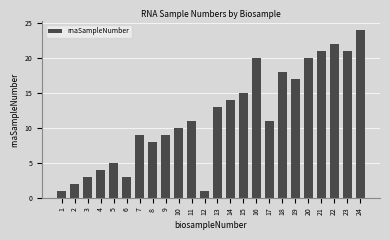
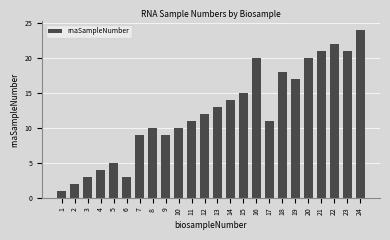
8: 8 -> 10
12: 1 -> 12
